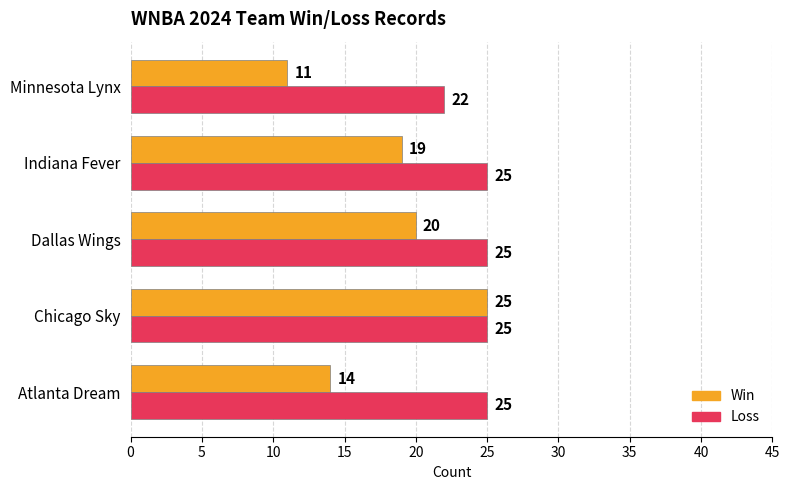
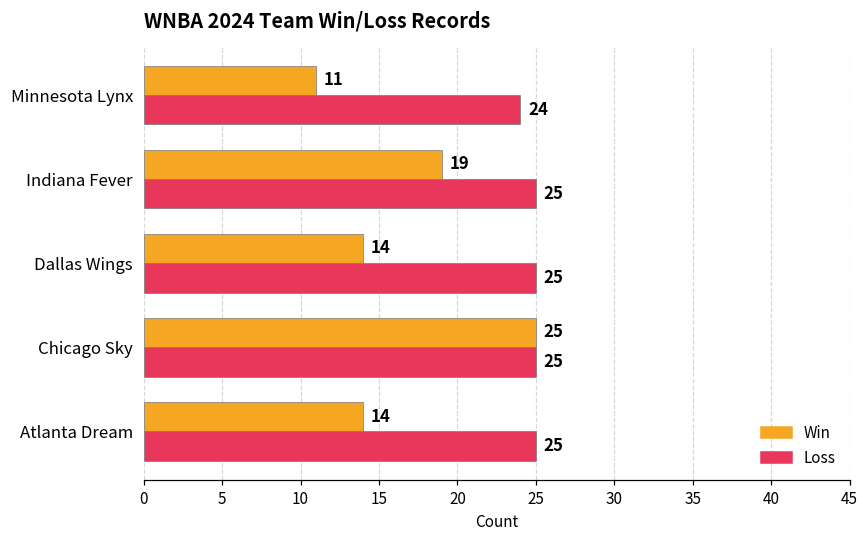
Loss, Minnesota Lynx: 22 -> 24
Win, Dallas Wings: 20 -> 14
